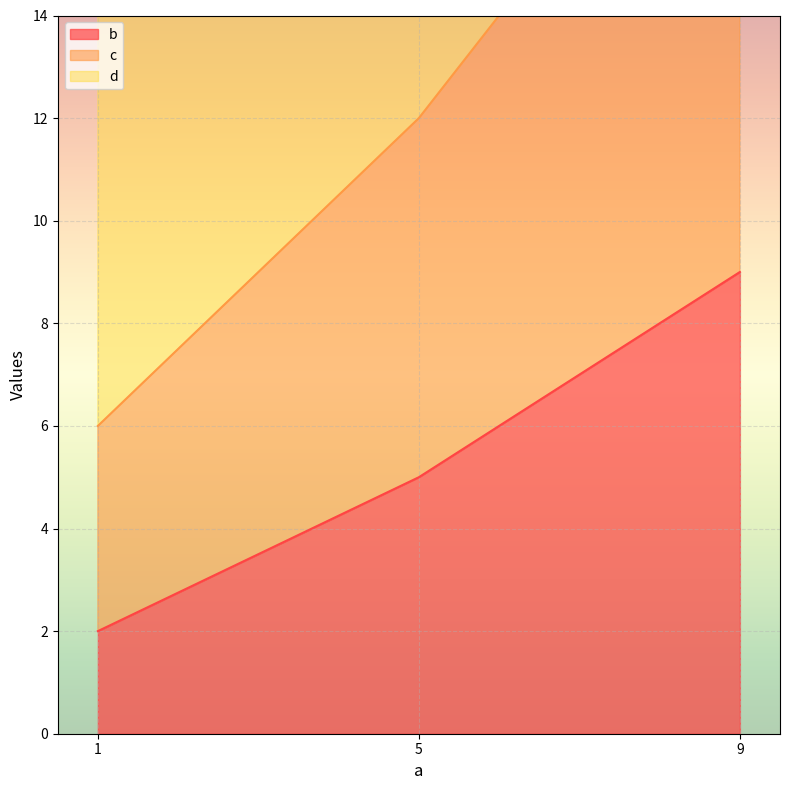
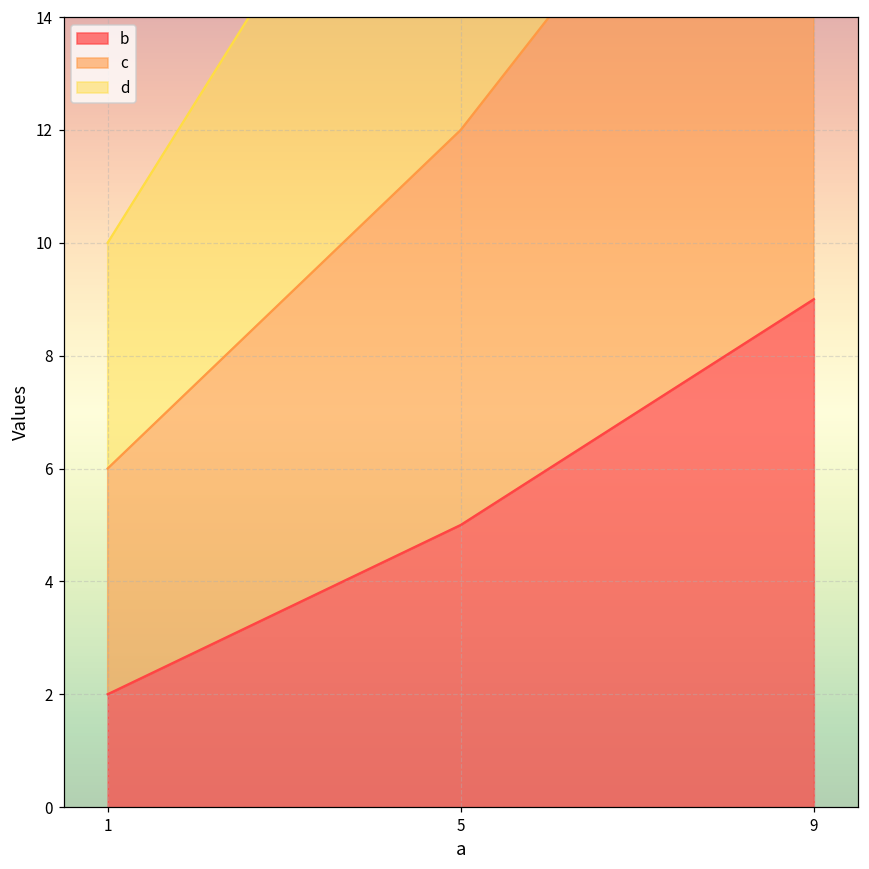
d, 1: 8 -> 4
